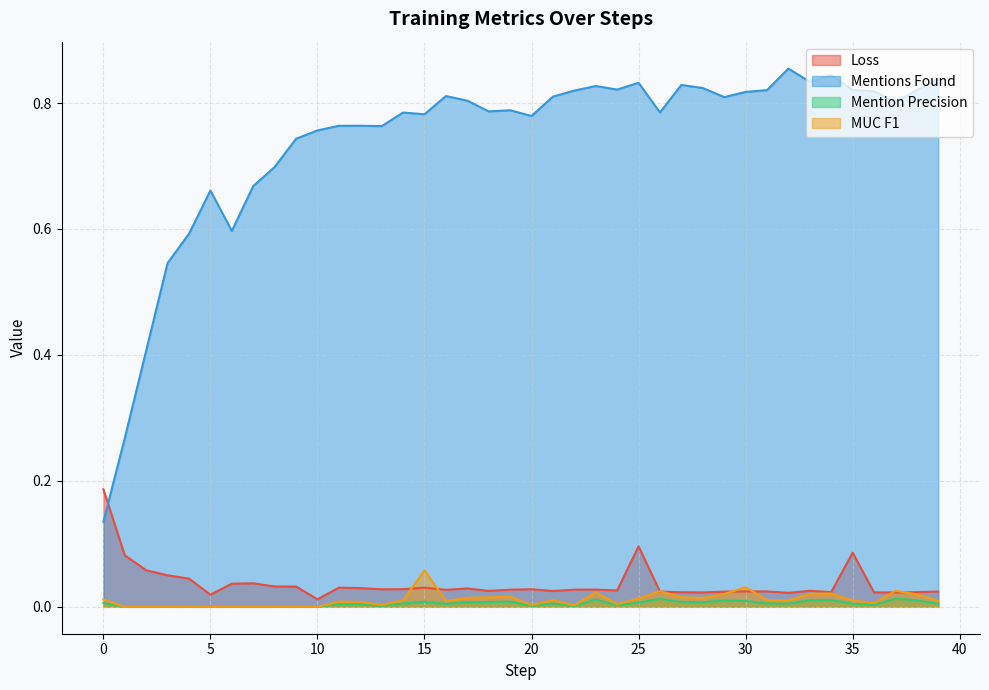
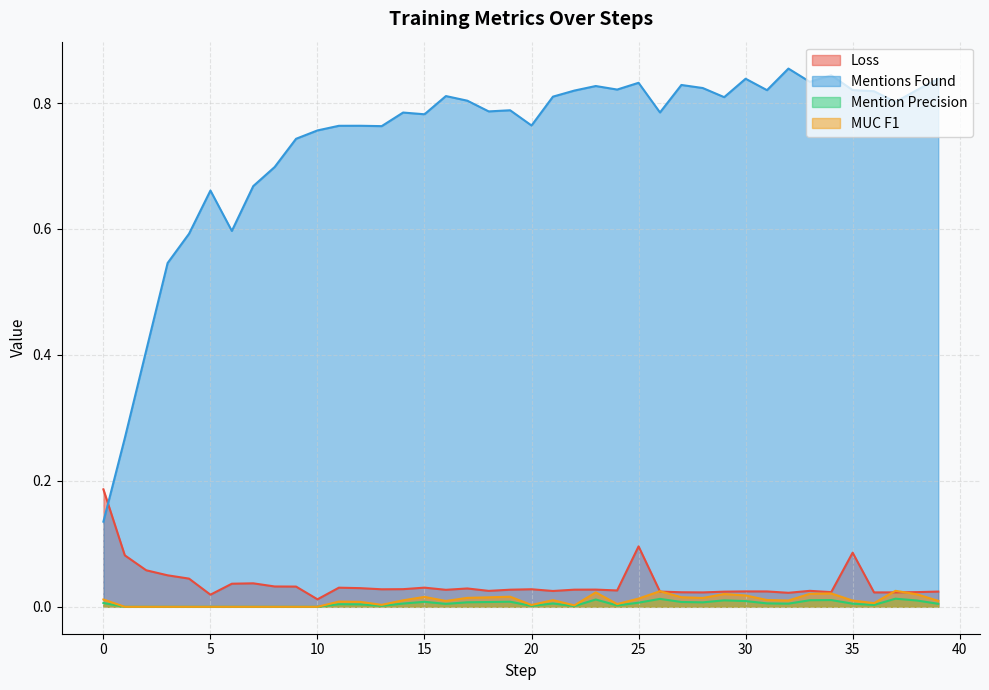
MUC F1, 15: 0.06 -> 0.02
Mentions Found, 20: 0.78 -> 0.76
Mentions Found, 30: 0.82 -> 0.84
MUC F1, 30: 0.03 -> 0.02
